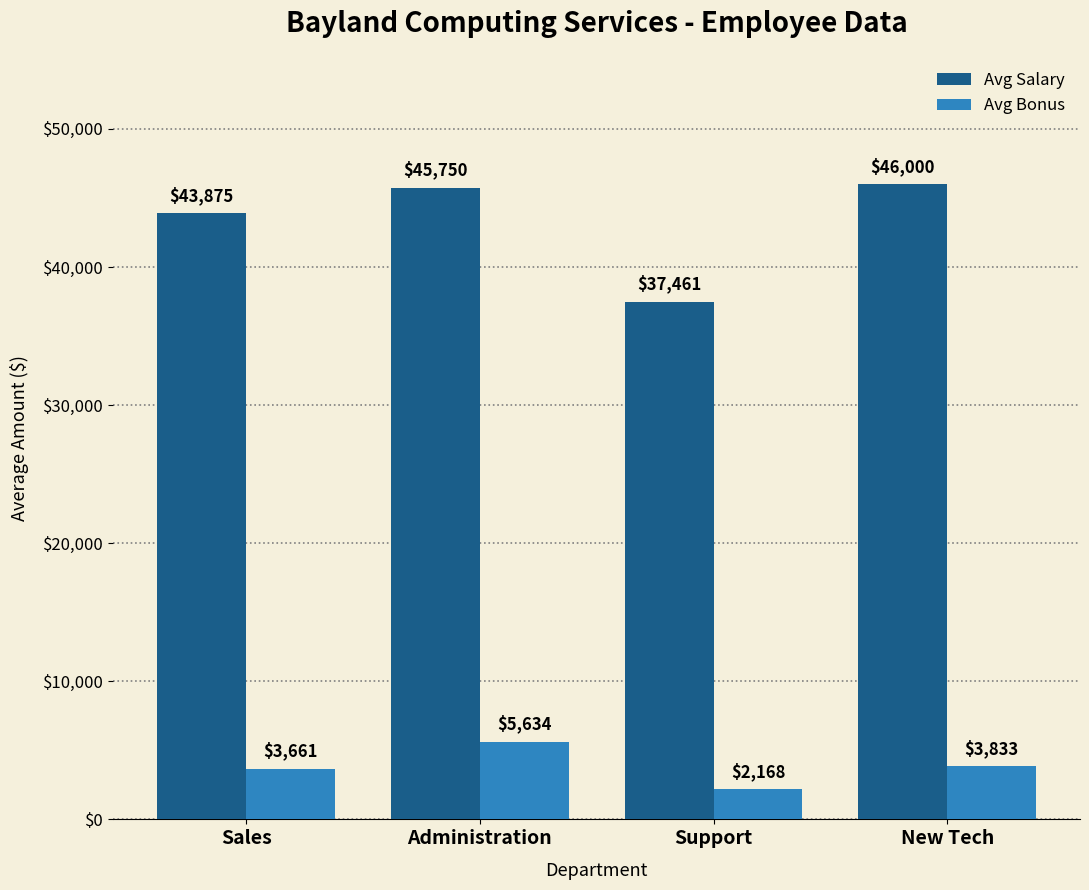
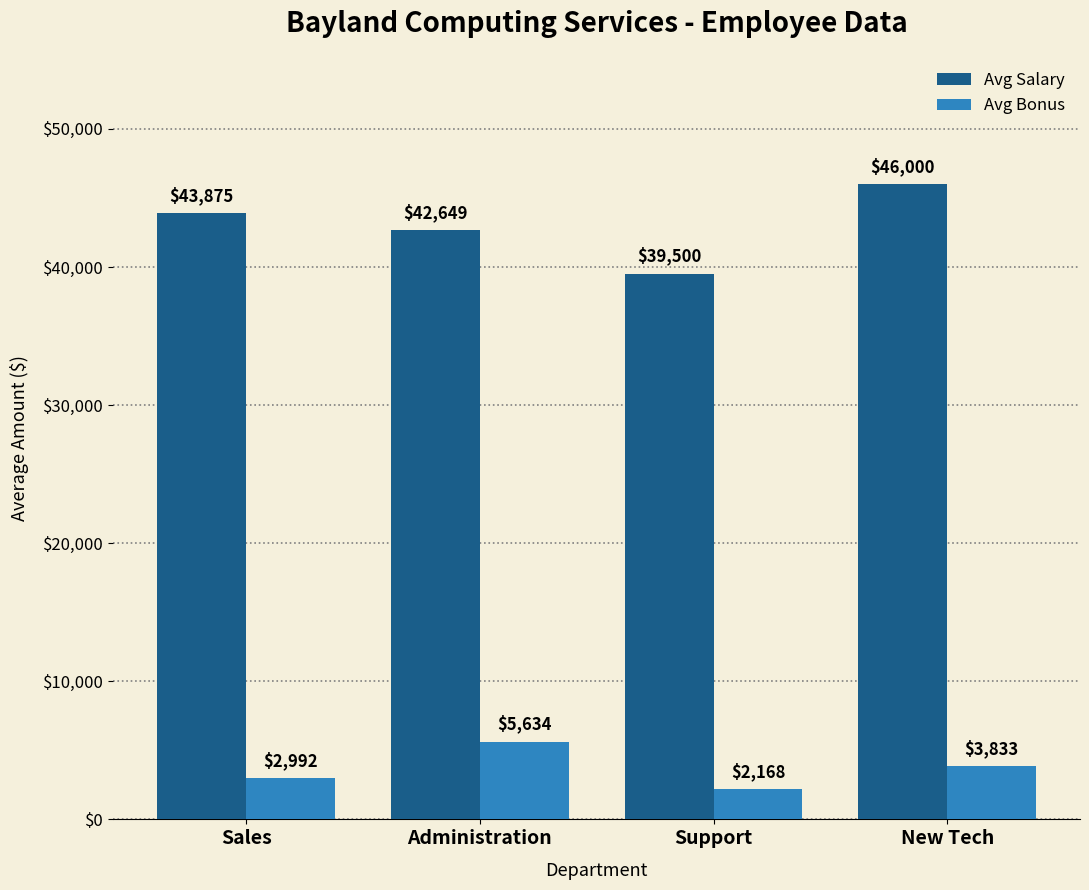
Avg Bonus, Sales: $3,661 -> $2,992
Avg Salary, Administration: $45,750 -> $42,649
Avg Salary, Support: $37,461 -> $39,500
